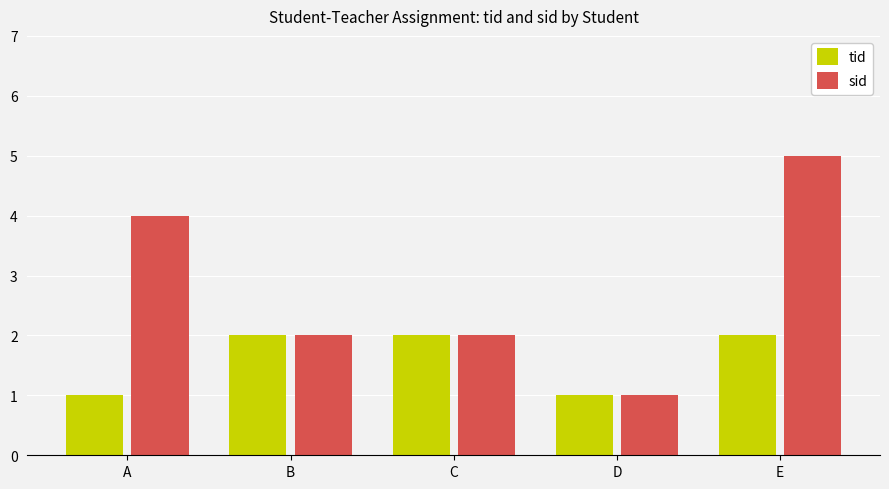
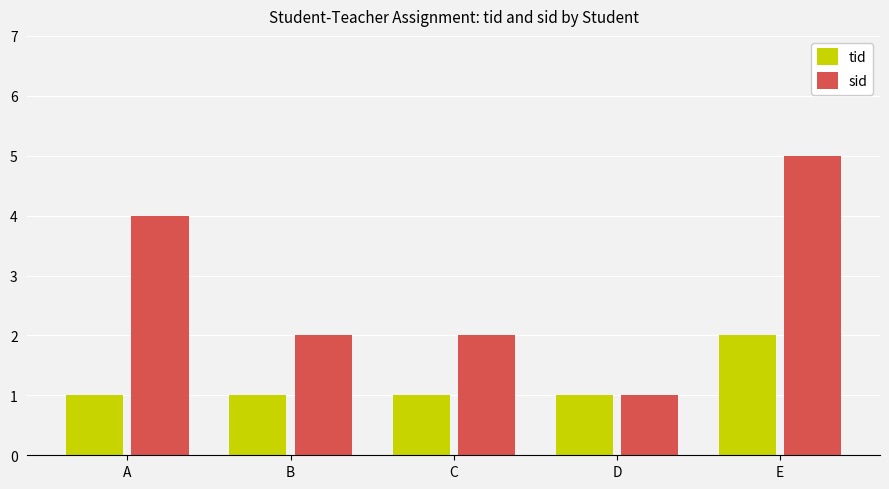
tid, B: 2 -> 1
tid, C: 2 -> 1
